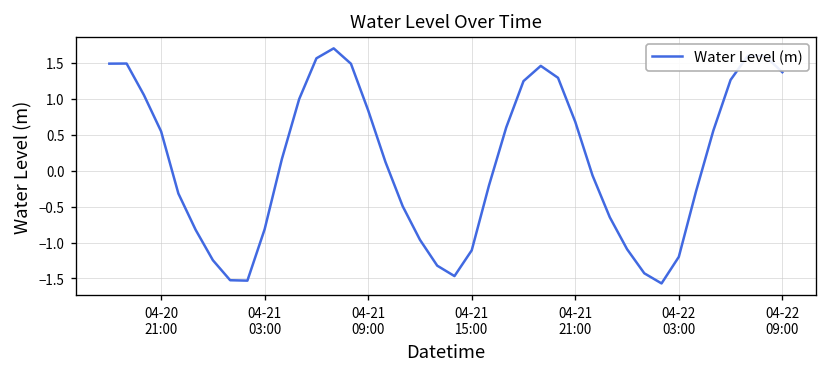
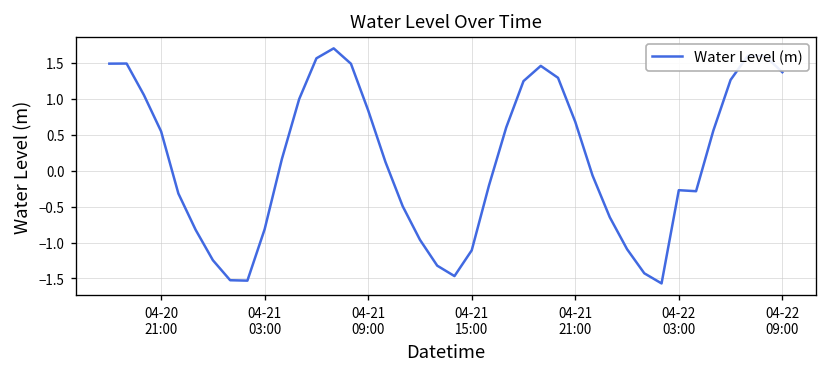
04-22 03:00: -1.2 -> -0.3
